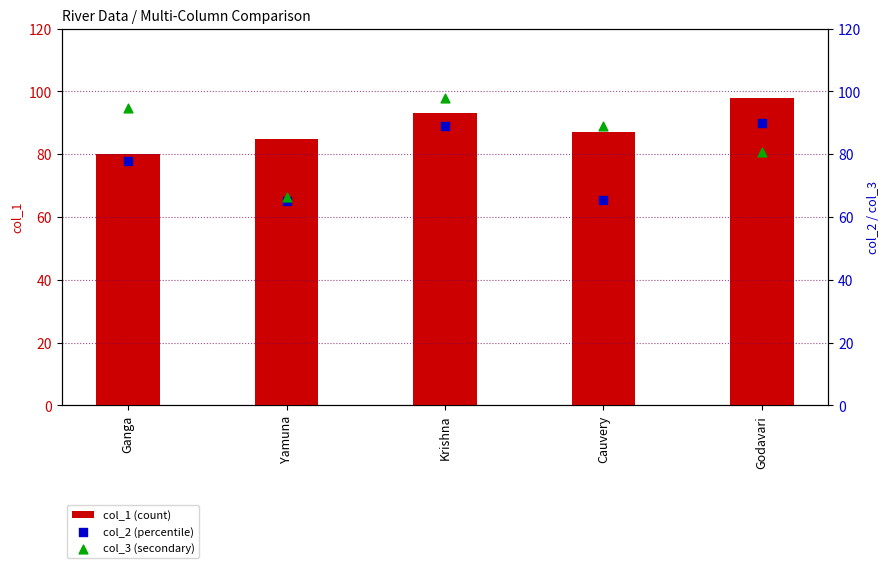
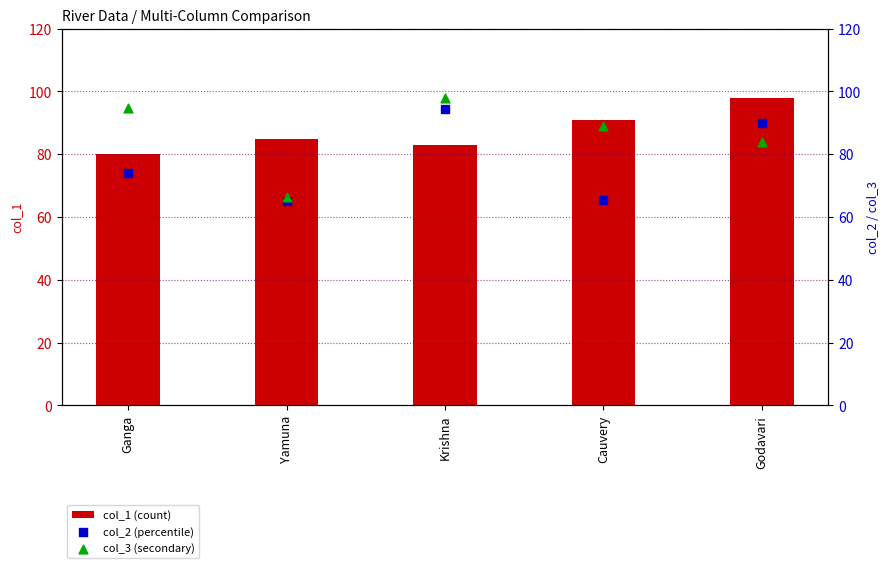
col_1 (count), Krishna: 93 -> 83
col_1 (count), Cauvery: 87 -> 91
col_2 (percentile), Ganga: 78 -> 74
col_2 (percentile), Krishna: 89 -> 94
col_3 (secondary), Godavari: 81 -> 84
